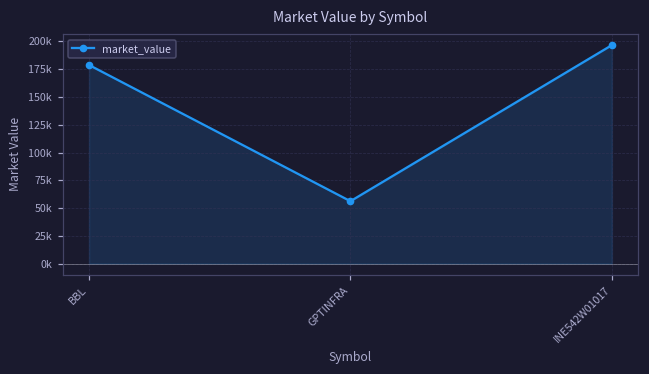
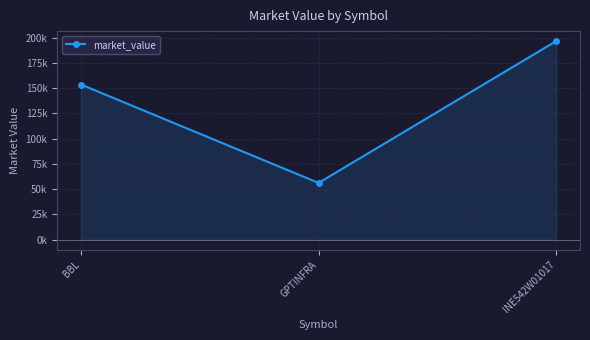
BBL: 179000 -> 154000
